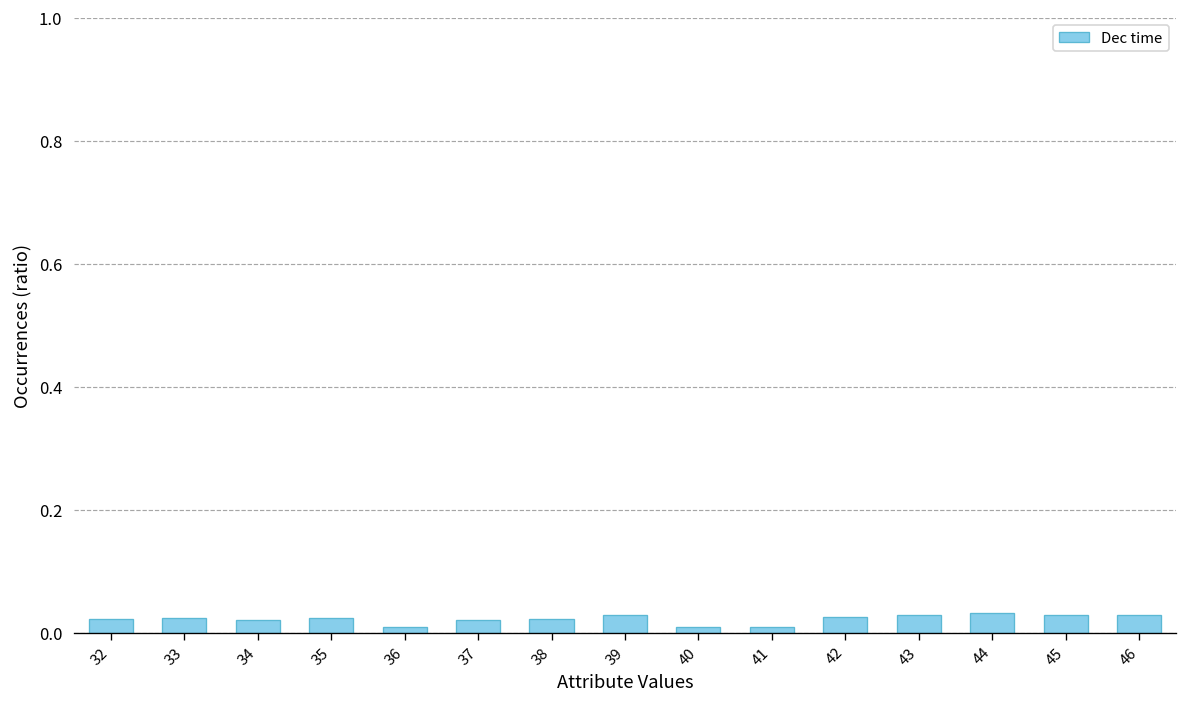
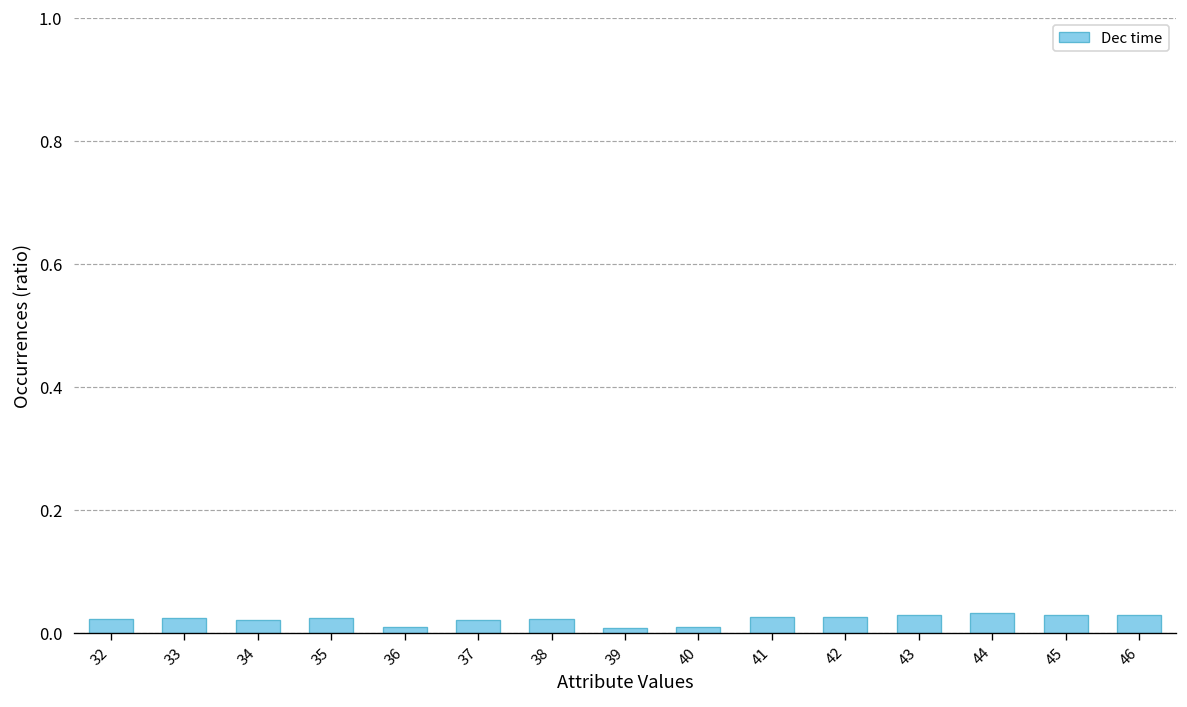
39: 0.03 -> 0.01
41: 0.01 -> 0.03
